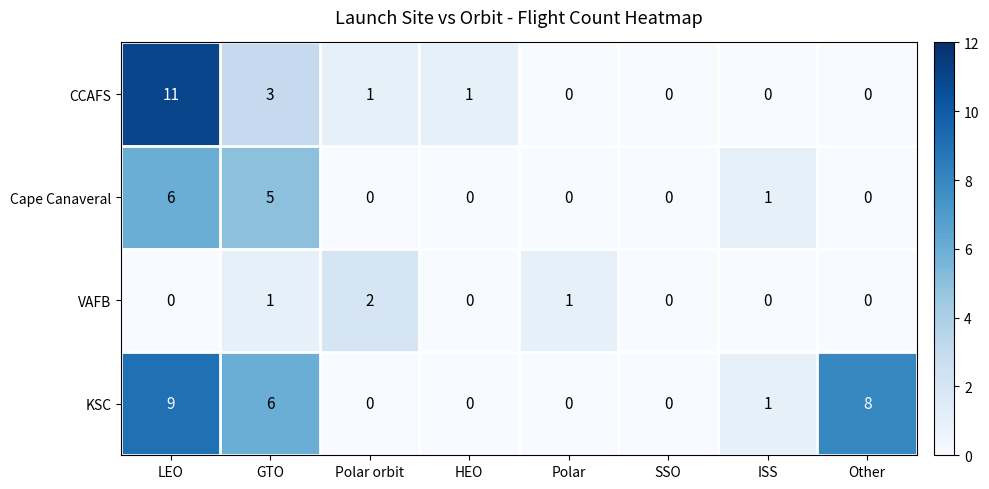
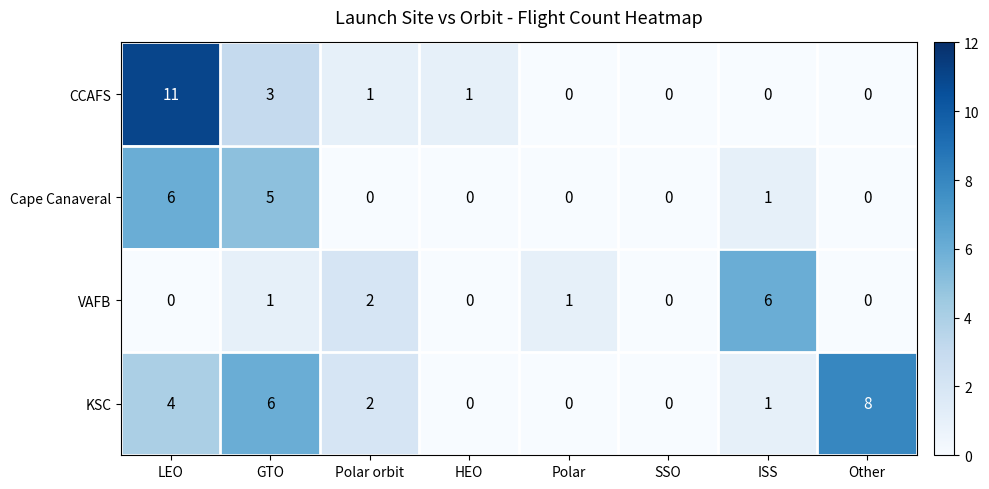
VAFB, ISS: 0 -> 6
KSC, LEO: 9 -> 4
KSC, Polar orbit: 0 -> 2
